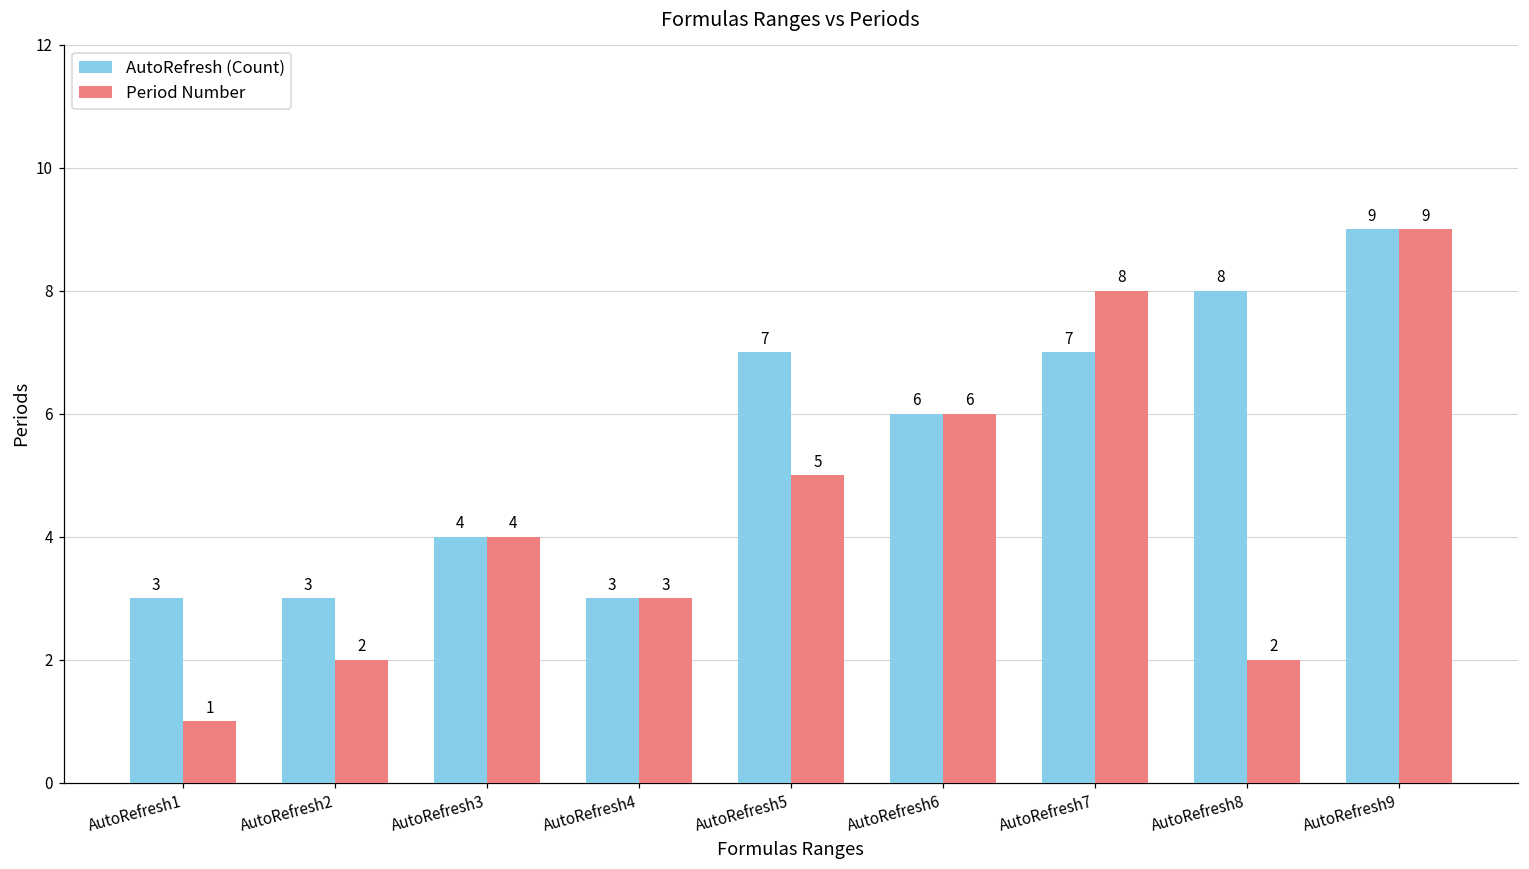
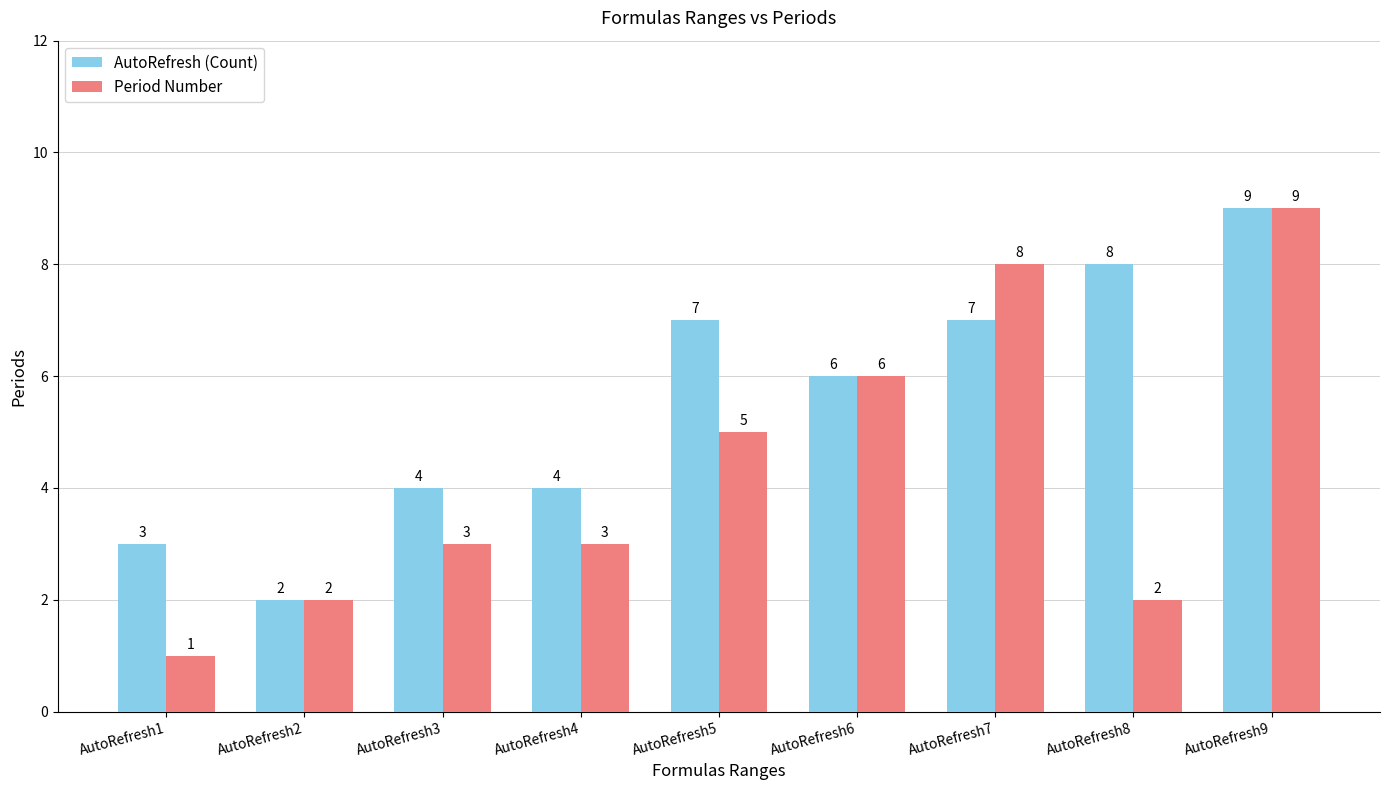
AutoRefresh (Count), AutoRefresh2: 3 -> 2
Period Number, AutoRefresh3: 4 -> 3
AutoRefresh (Count), AutoRefresh4: 3 -> 4
